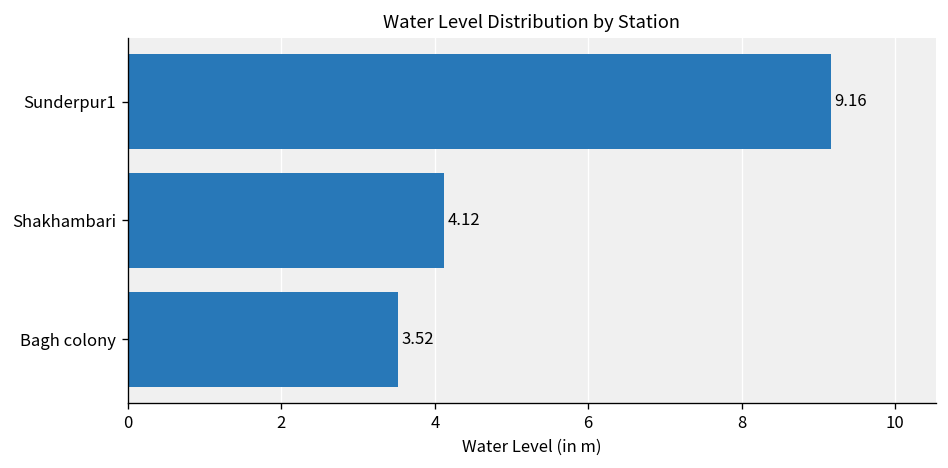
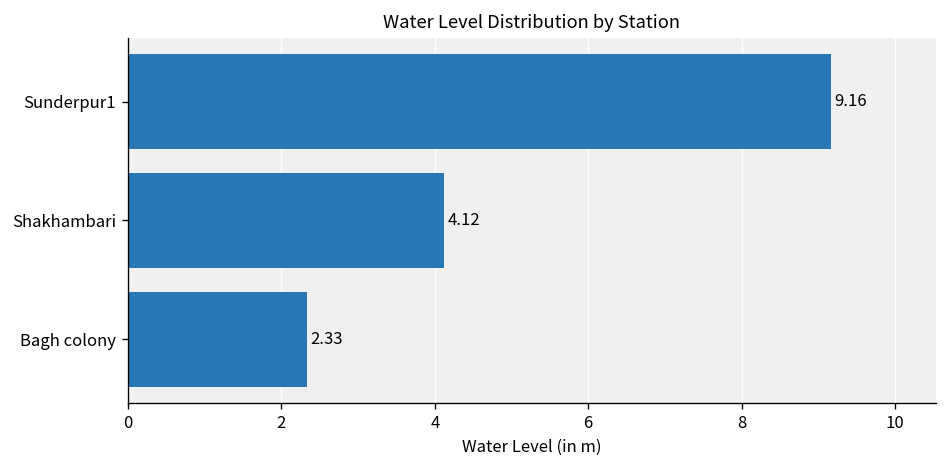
Bagh colony: 3.52 -> 2.33
